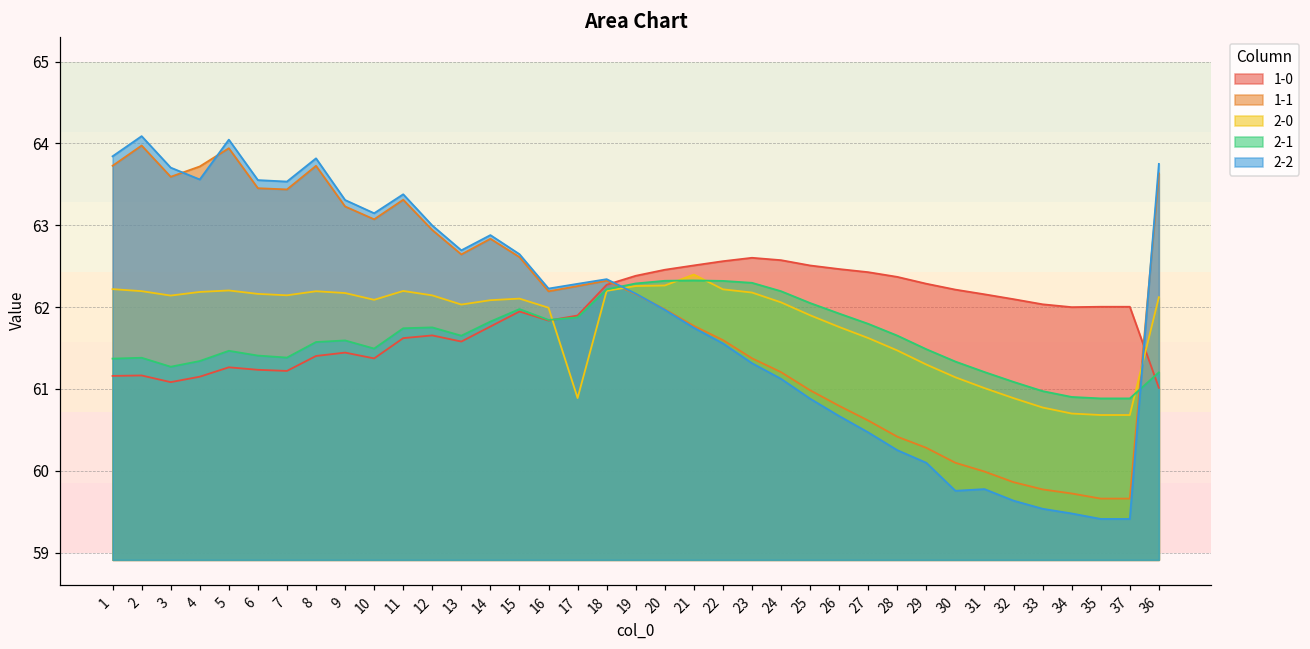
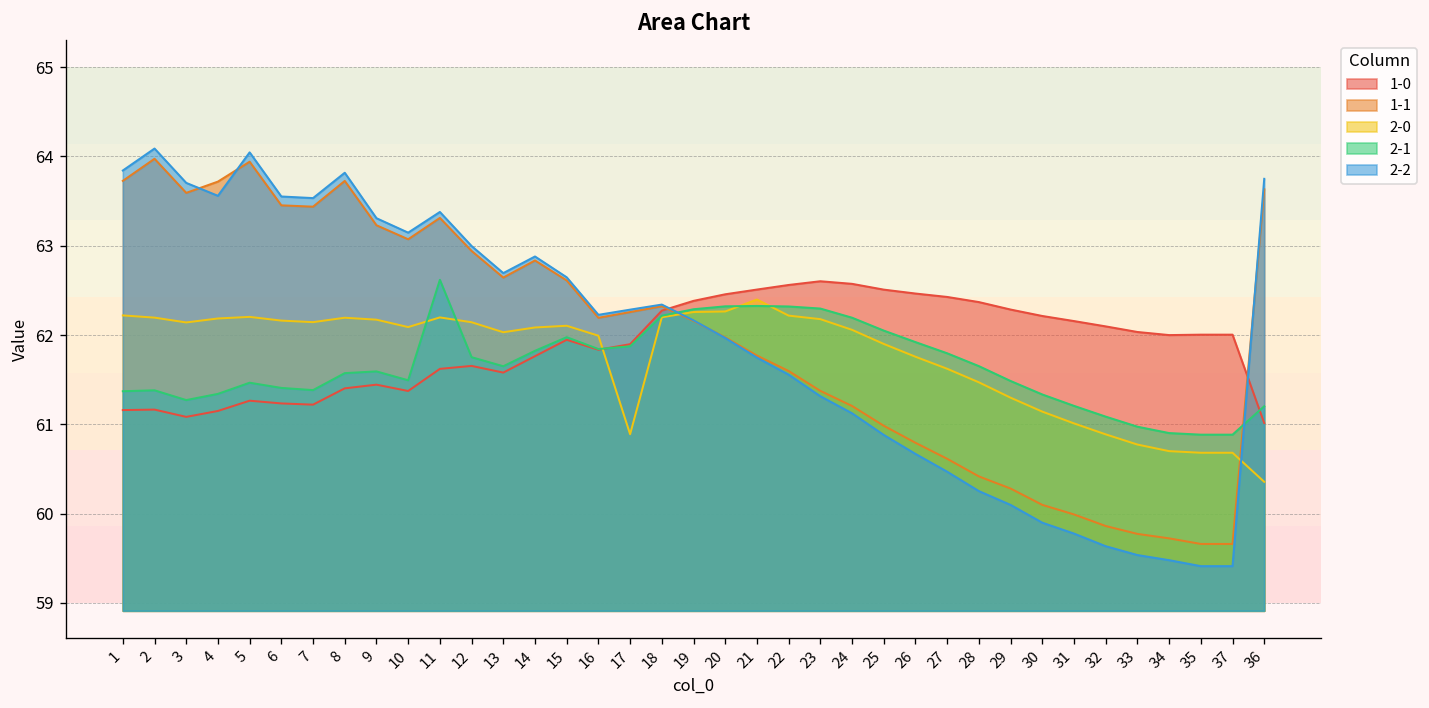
2-1, 11: 61.7 -> 62.6
2-2, 30: 59.8 -> 59.9
2-0, 36: 62.1 -> 60.4
